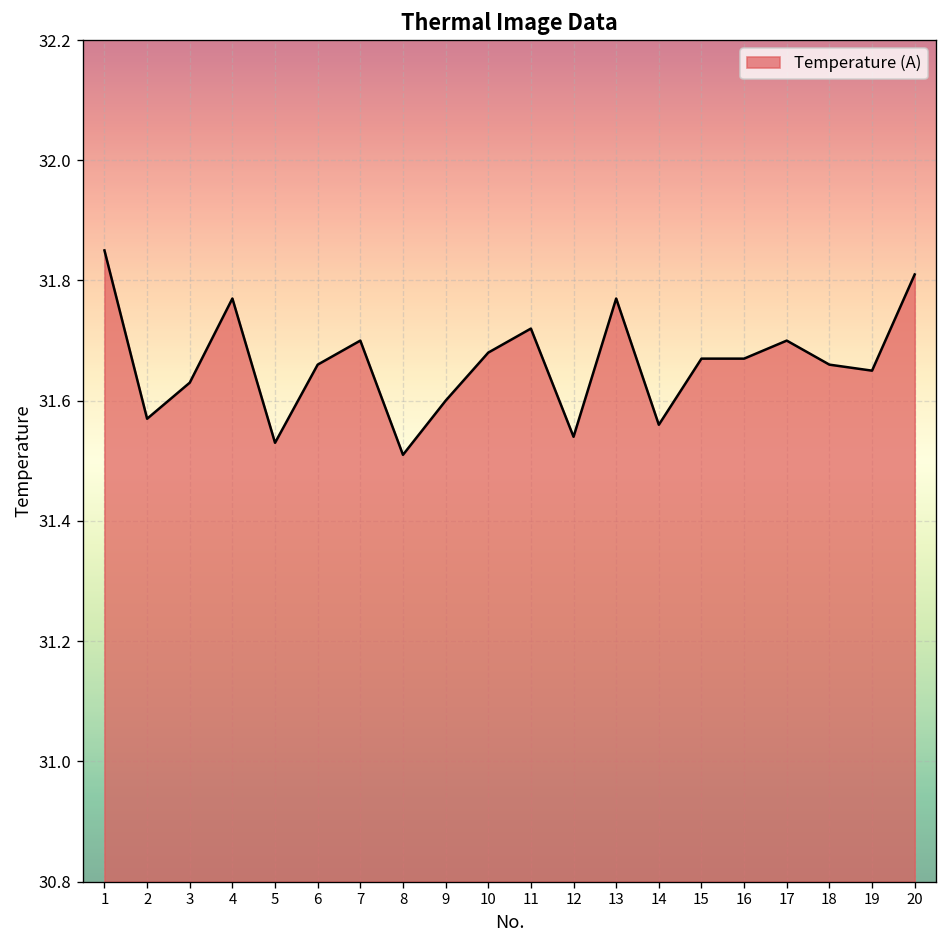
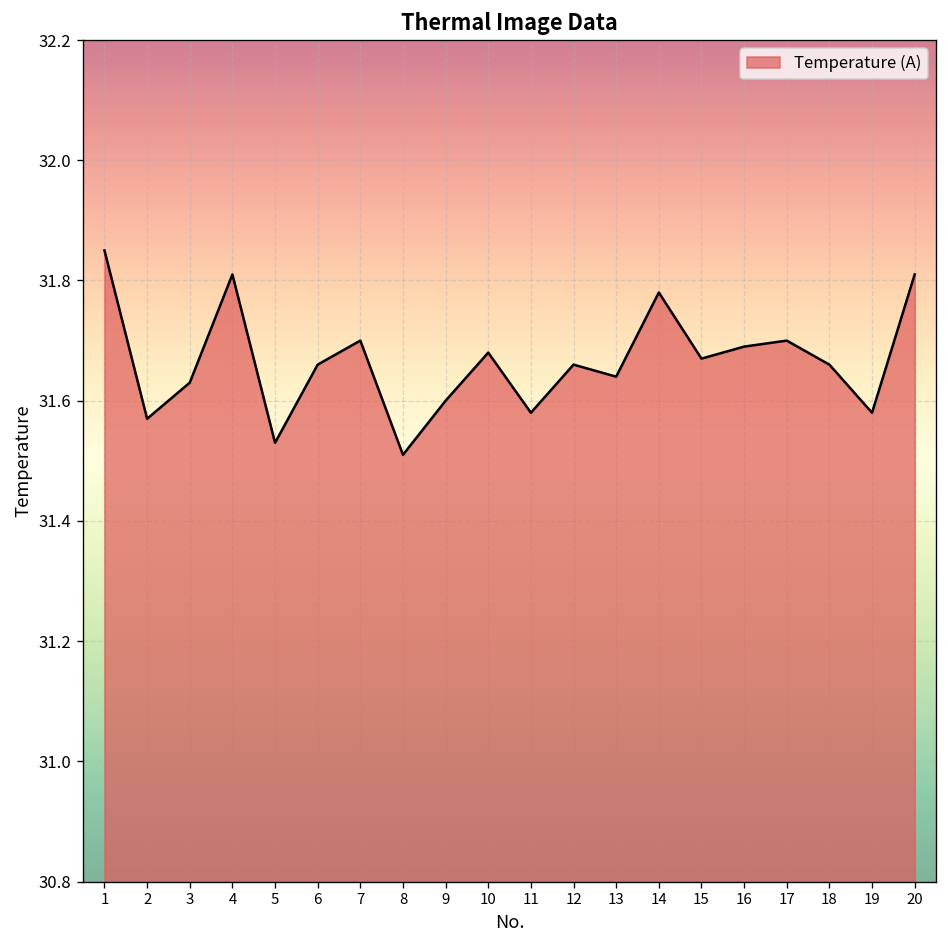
4: 31.77 -> 31.81
11: 31.72 -> 31.58
12: 31.54 -> 31.66
13: 31.77 -> 31.64
14: 31.56 -> 31.78
16: 31.67 -> 31.69
19: 31.65 -> 31.58
